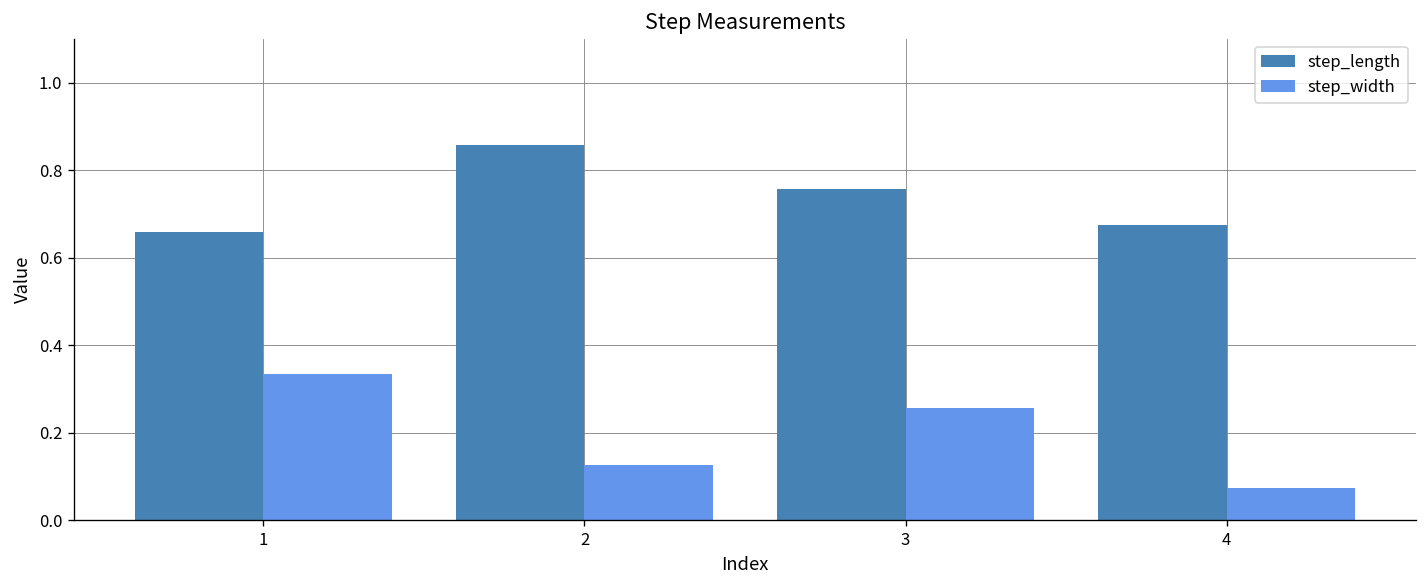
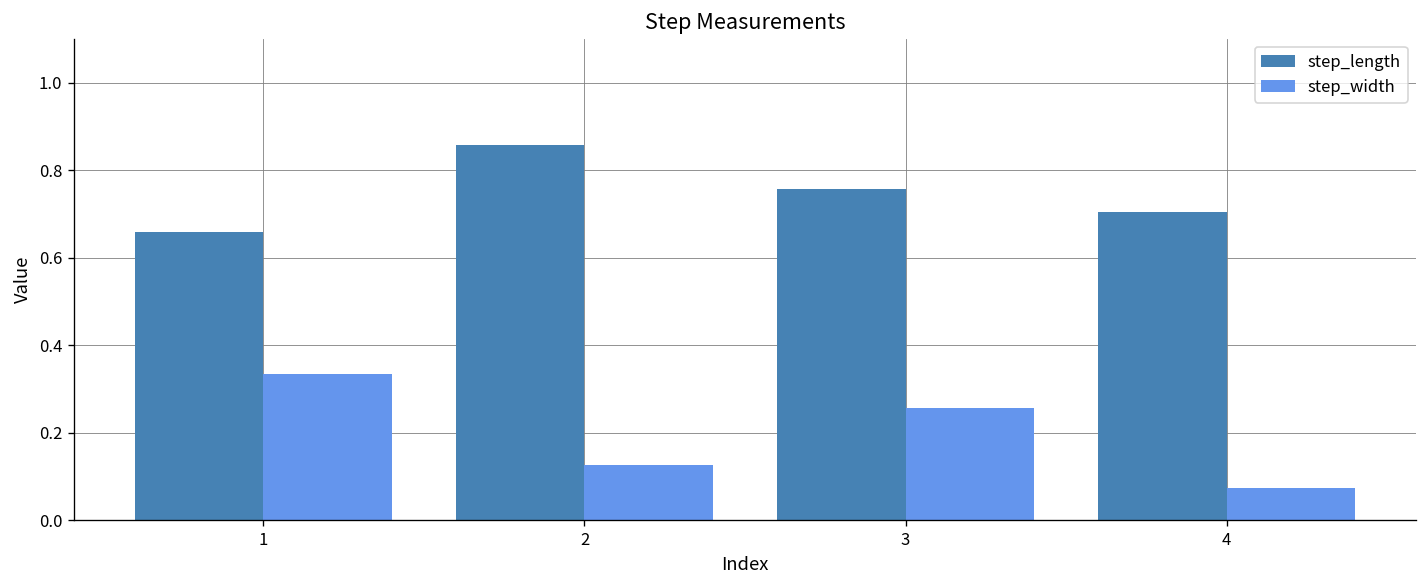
step_length, 4: 0.67 -> 0.70
